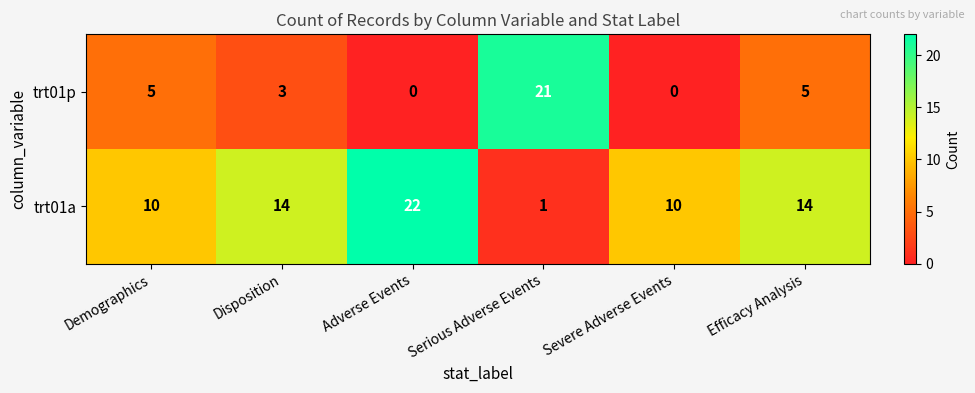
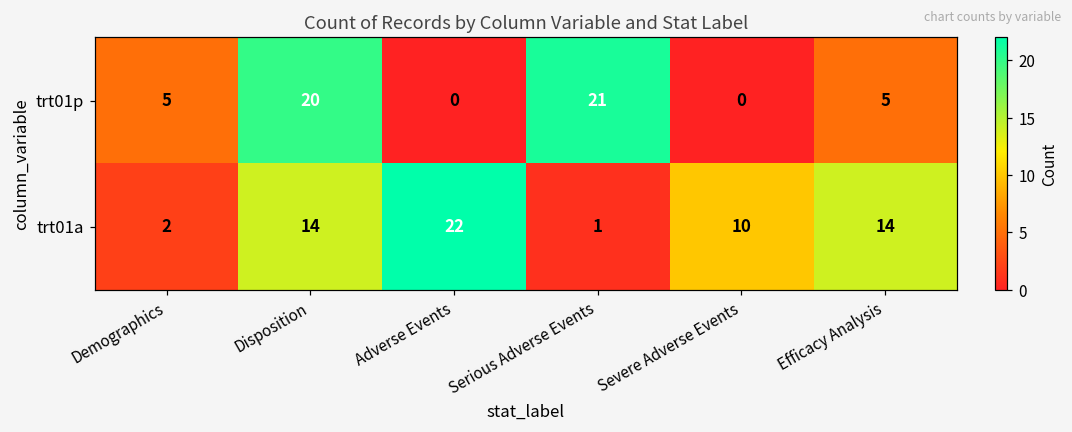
trt01p, Disposition: 3 -> 20
trt01a, Demographics: 10 -> 2
